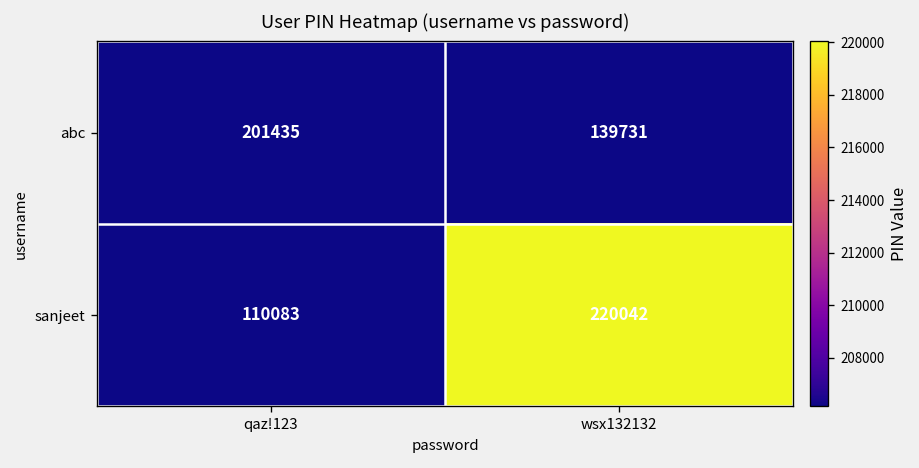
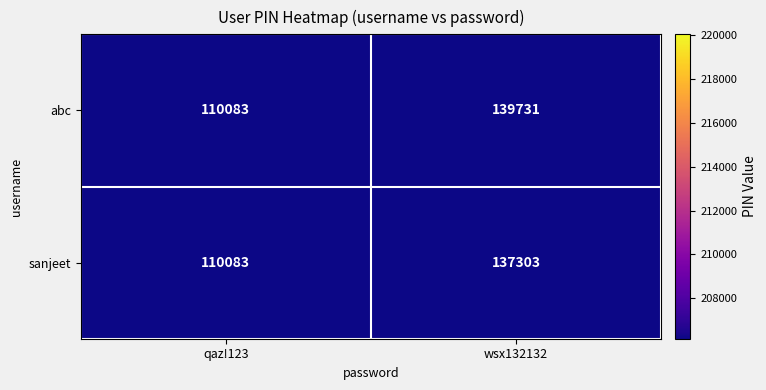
abc, qaz!123: 201435 -> 110083
sanjeet, wsx132132: 220042 -> 137303
